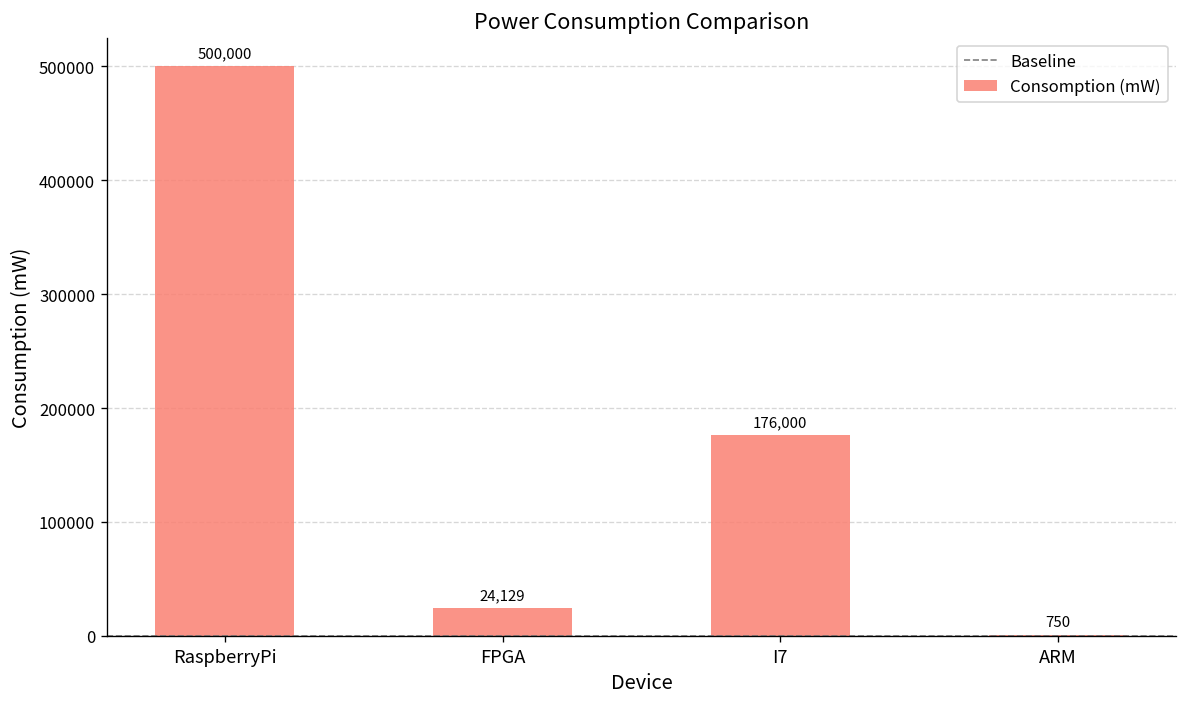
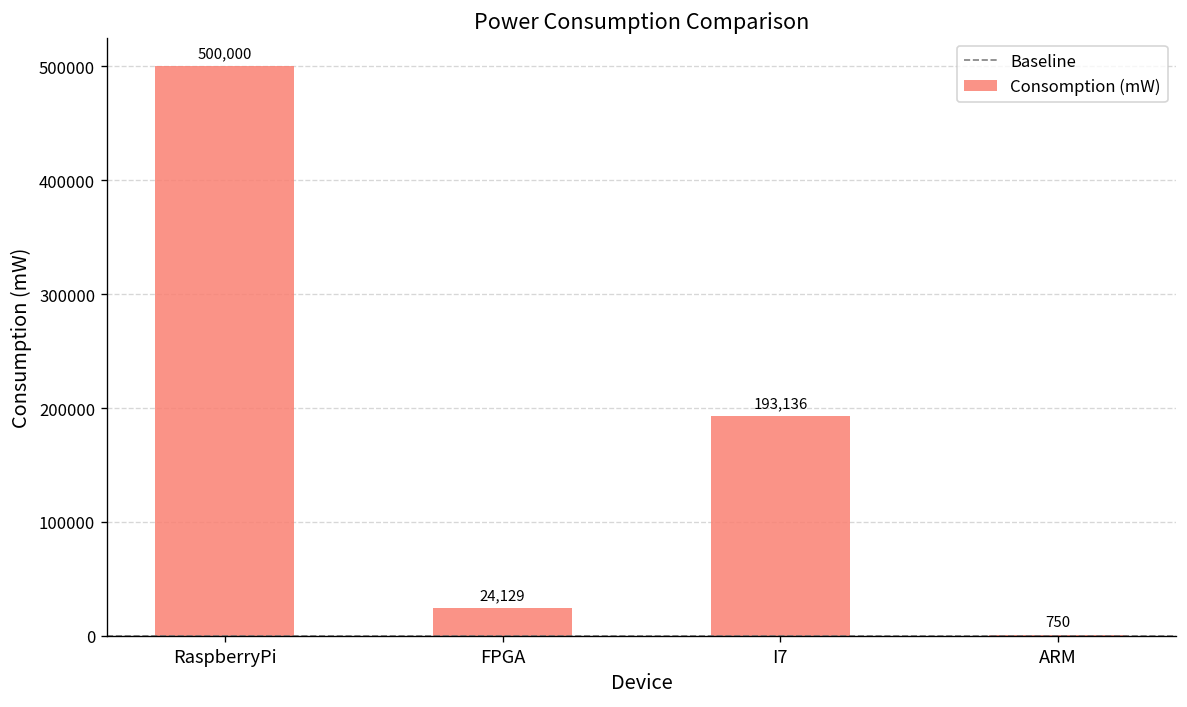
I7: 176,000 -> 193,136
